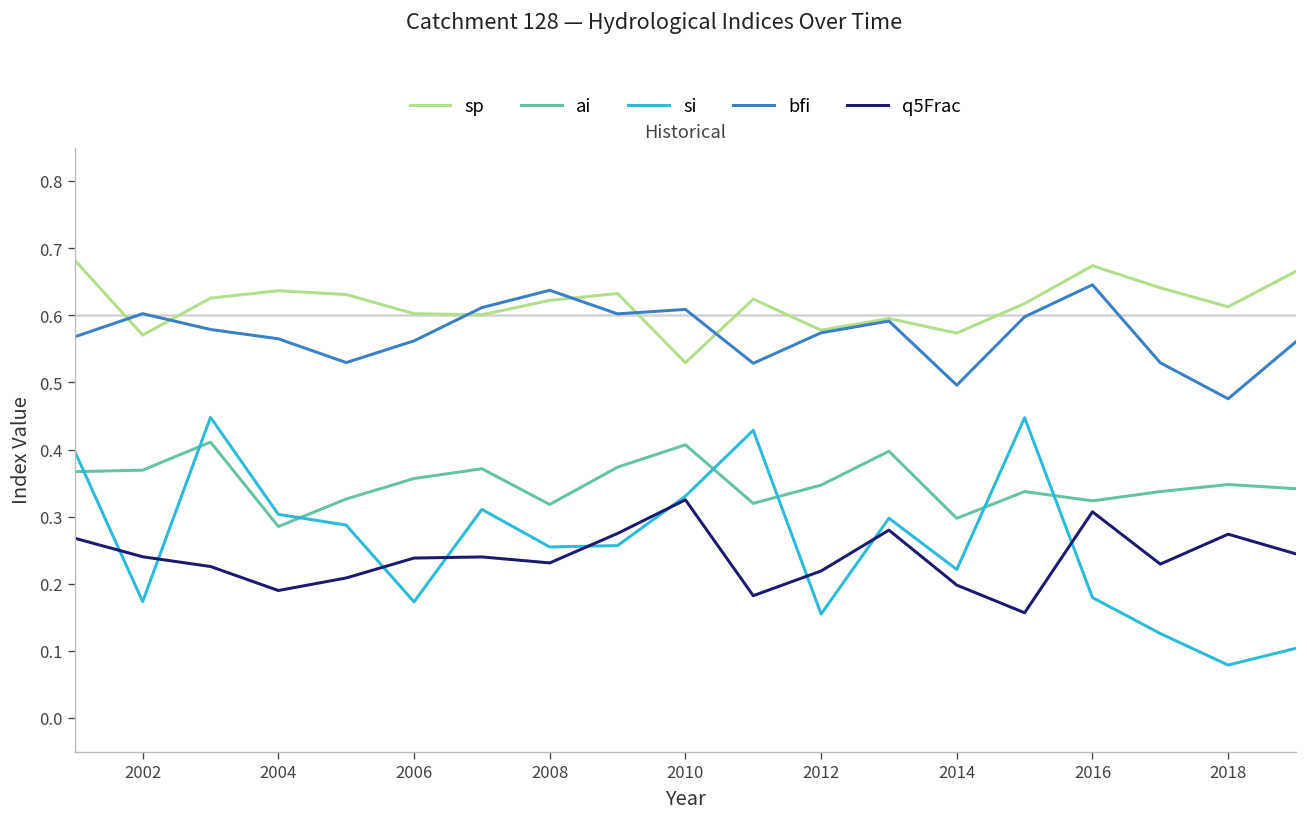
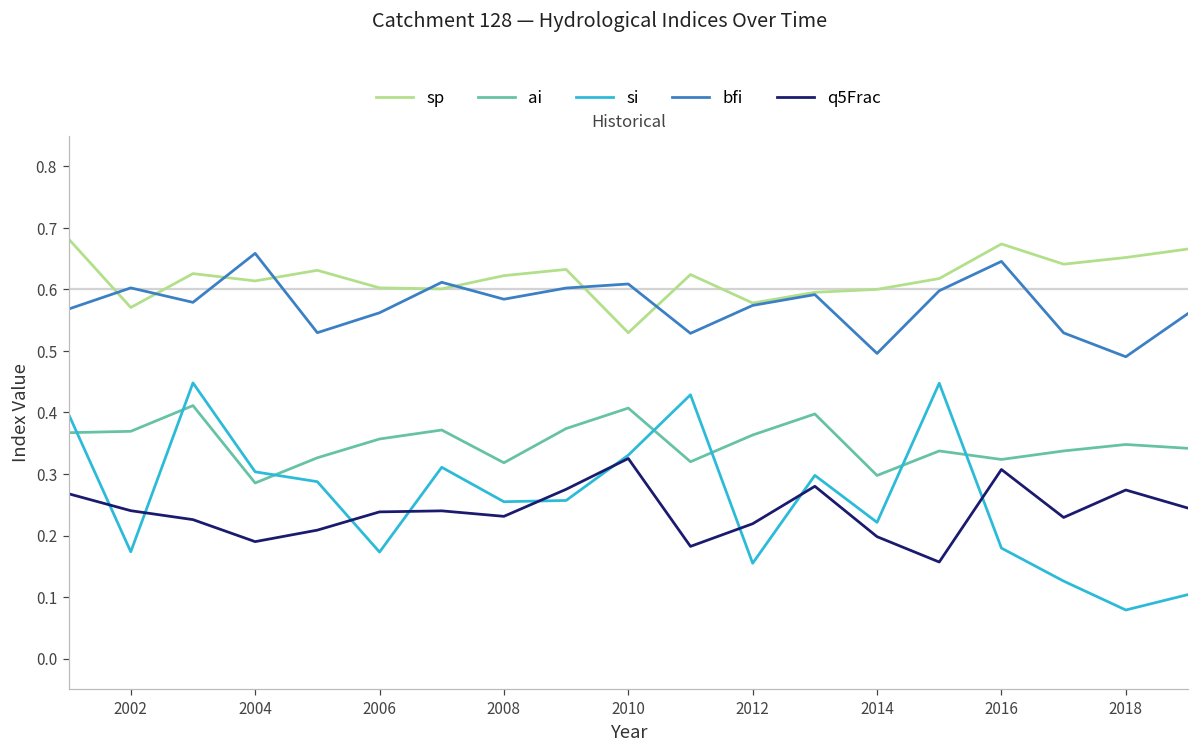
sp, 2004: 0.64 -> 0.61
bfi, 2004: 0.57 -> 0.66
bfi, 2008: 0.64 -> 0.58
ai, 2012: 0.35 -> 0.36
sp, 2014: 0.57 -> 0.60
sp, 2018: 0.61 -> 0.65
bfi, 2018: 0.48 -> 0.49
